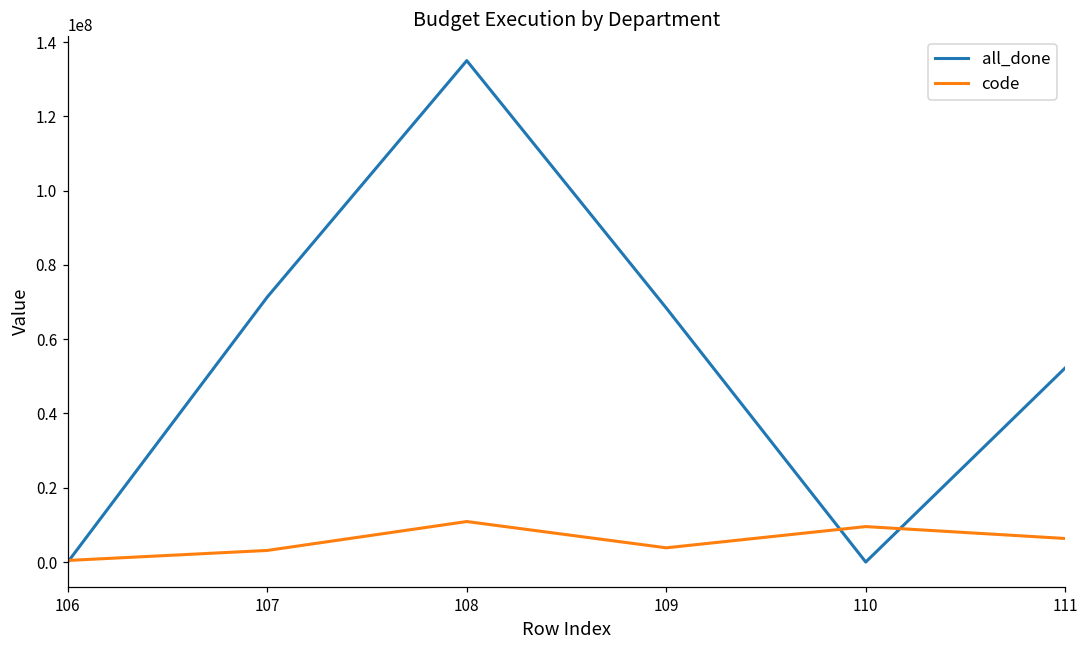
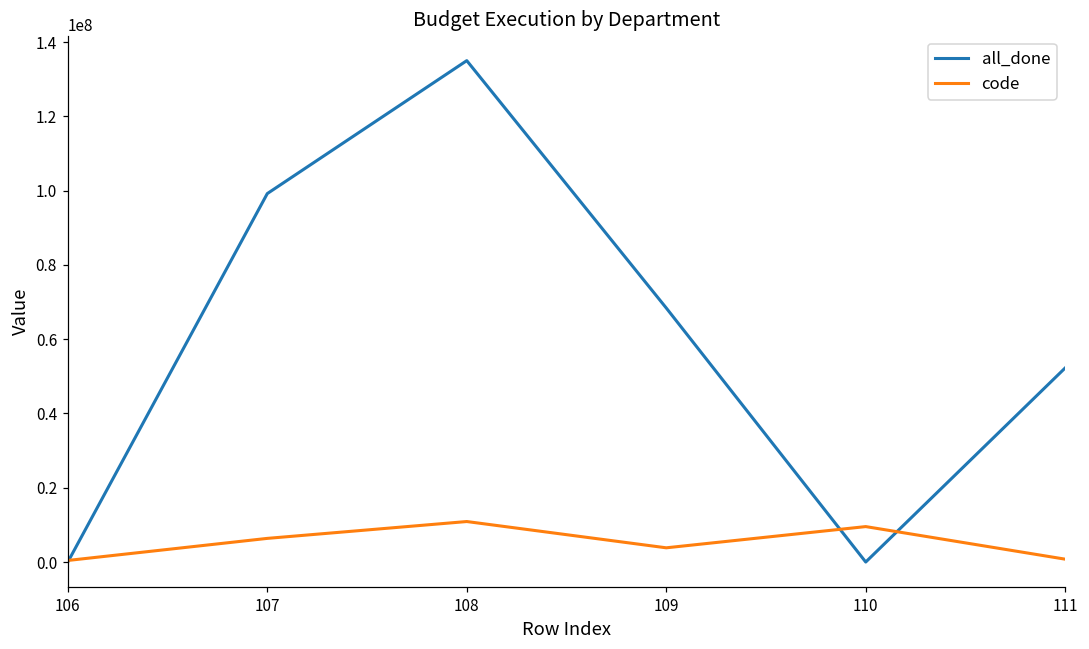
all_done, 107: 71000000 -> 99000000
code, 107: 3000000 -> 6000000
code, 111: 6000000 -> 1000000
